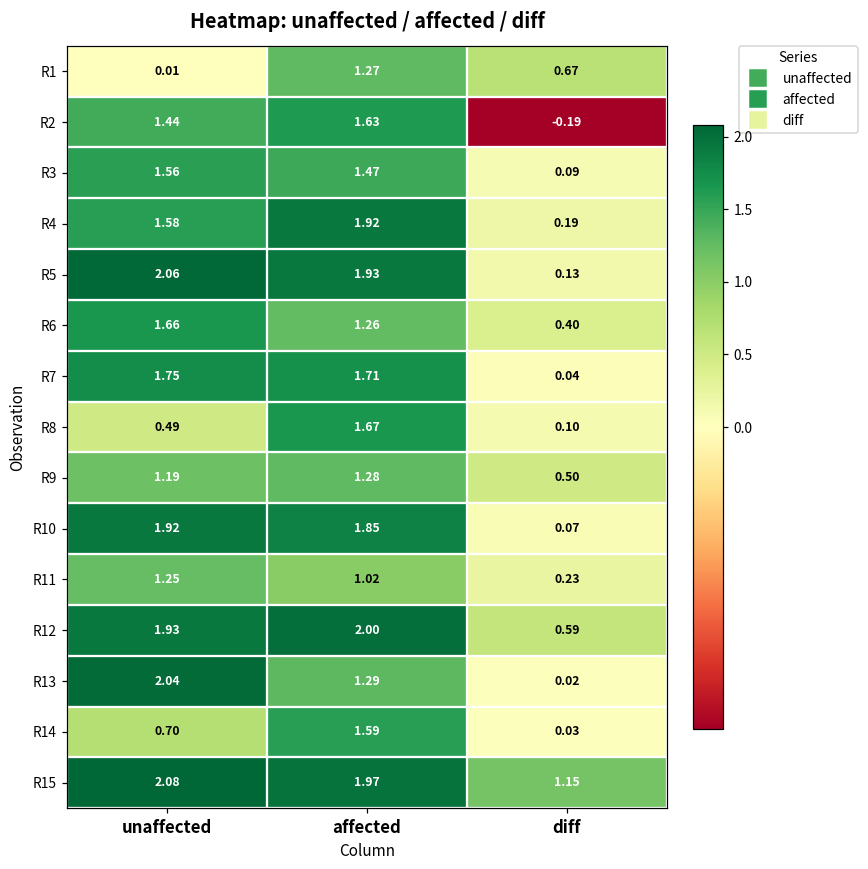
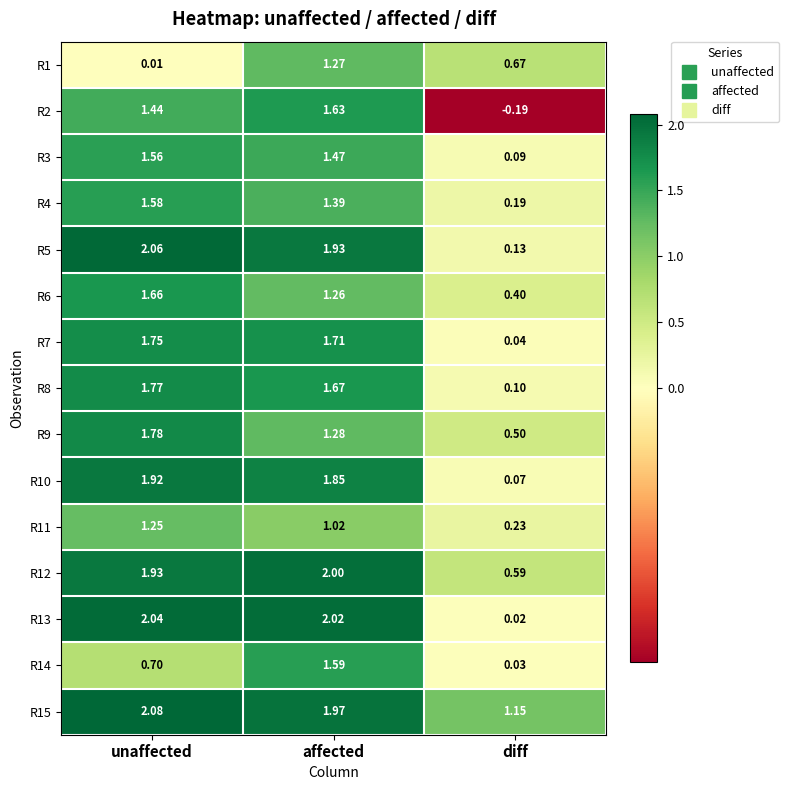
R4, affected: 1.92 -> 1.39
R8, unaffected: 0.49 -> 1.77
R9, unaffected: 1.19 -> 1.78
R13, affected: 1.29 -> 2.02
